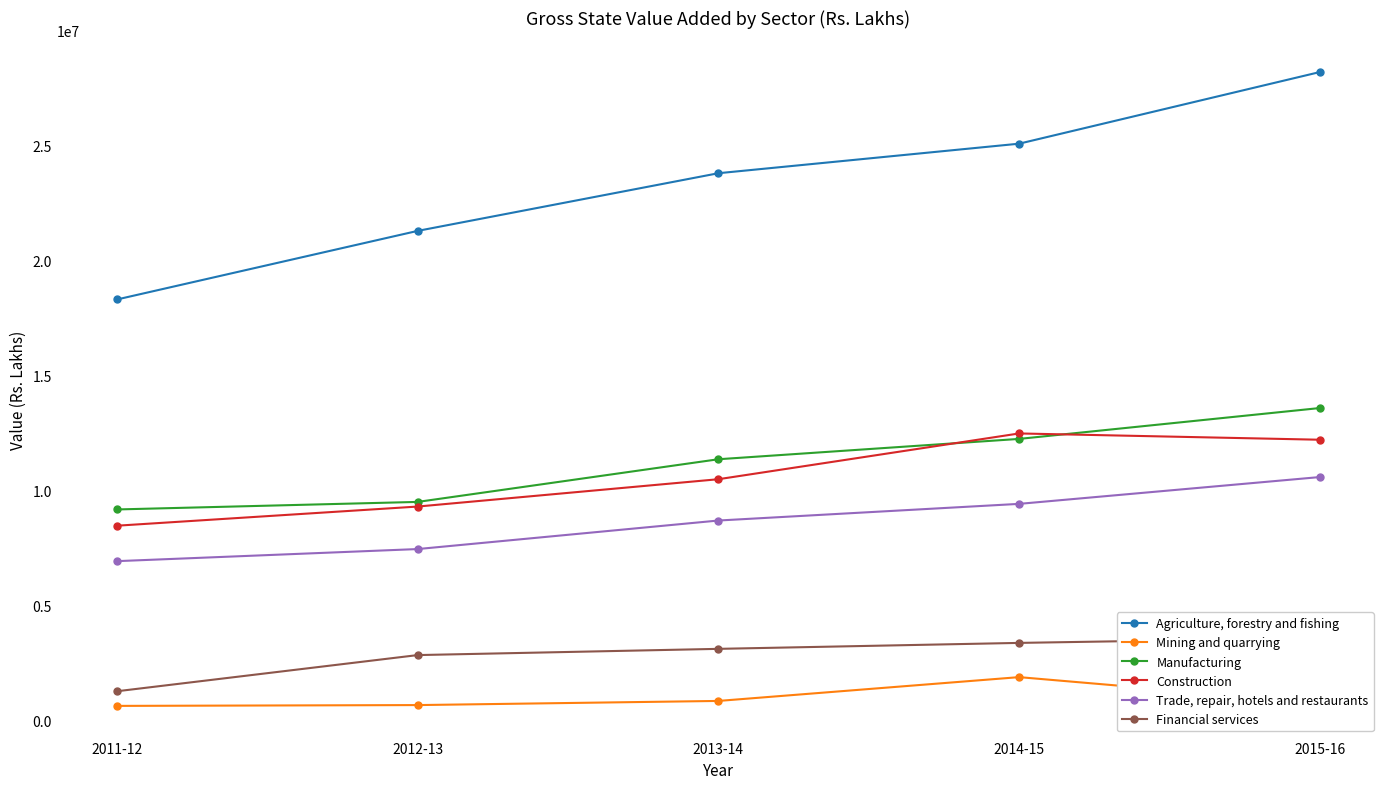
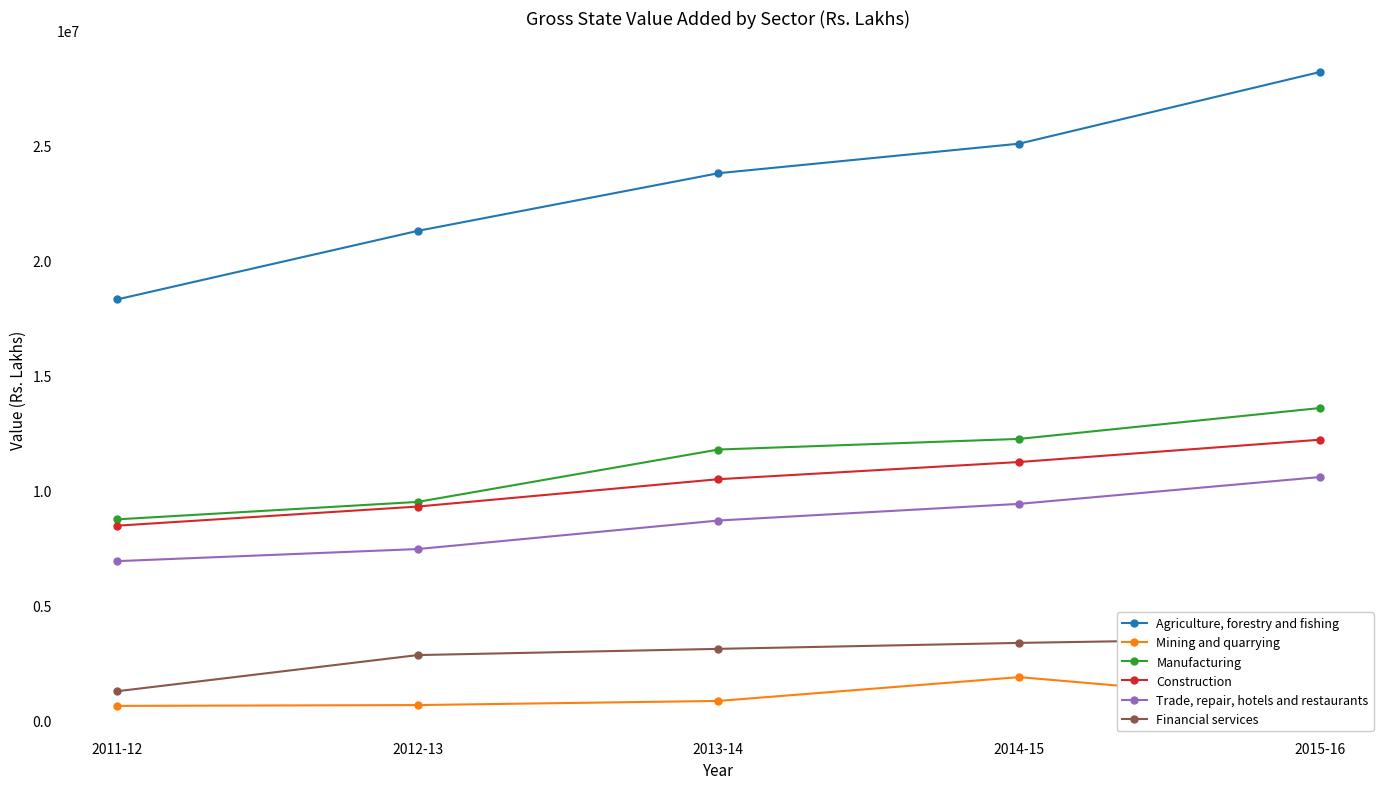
Manufacturing, 2011-12: 9200000 -> 8800000
Manufacturing, 2013-14: 11400000 -> 11800000
Construction, 2014-15: 12500000 -> 11300000
